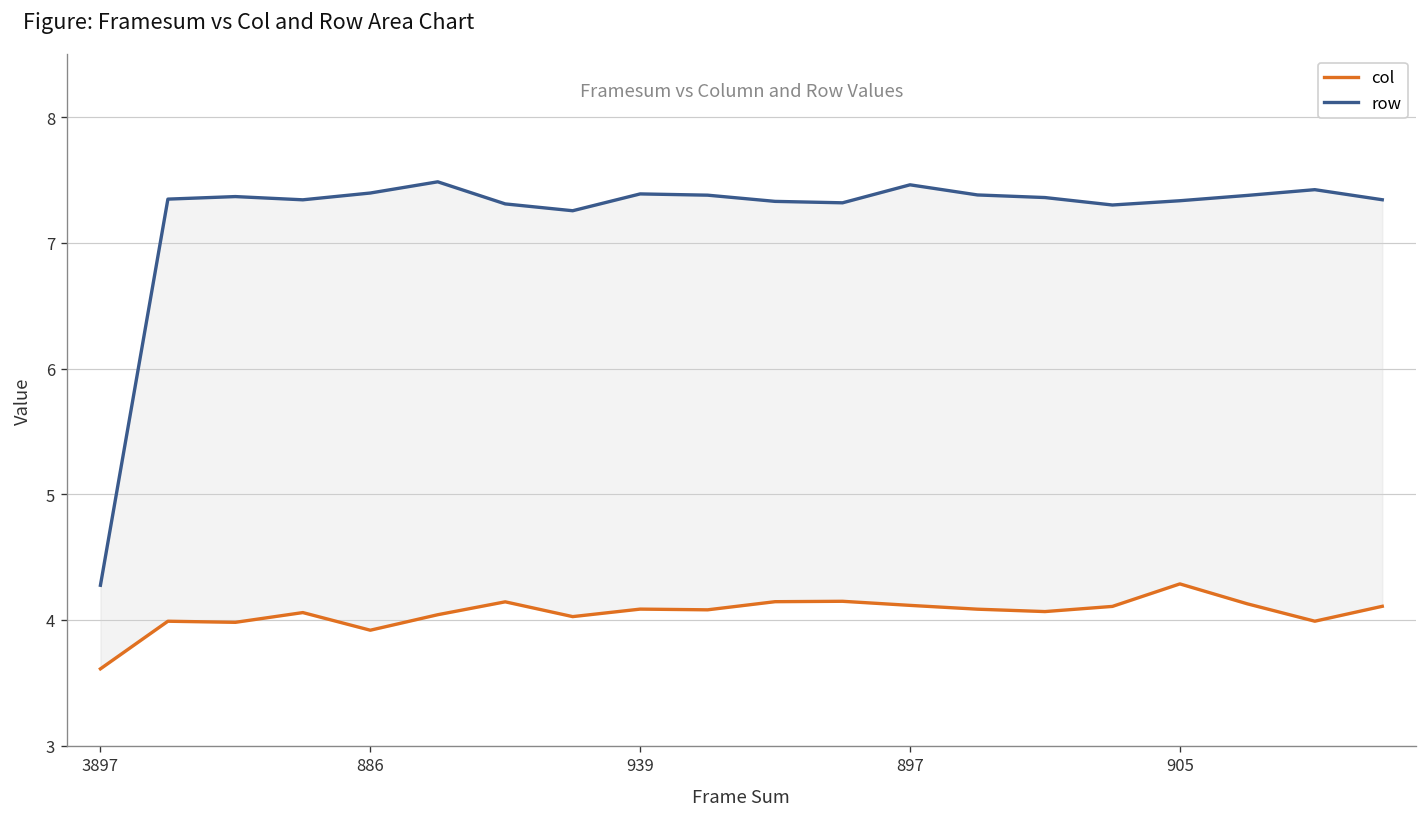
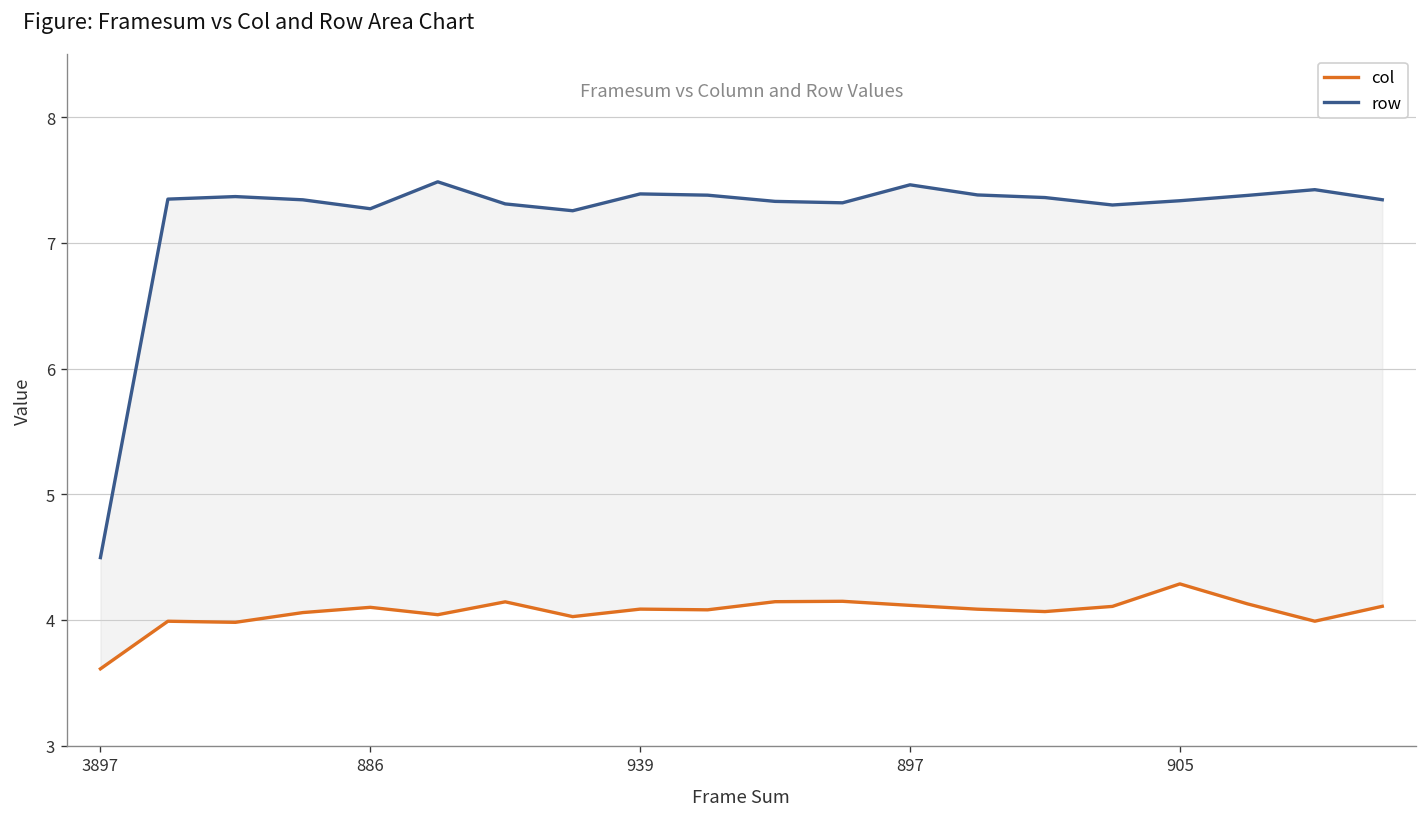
row, 3897: 4.28 -> 4.50
col, 886: 3.92 -> 4.10
row, 886: 7.40 -> 7.27
